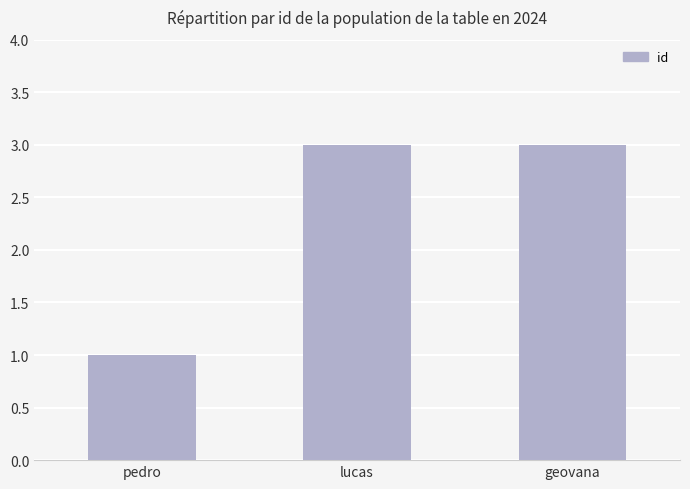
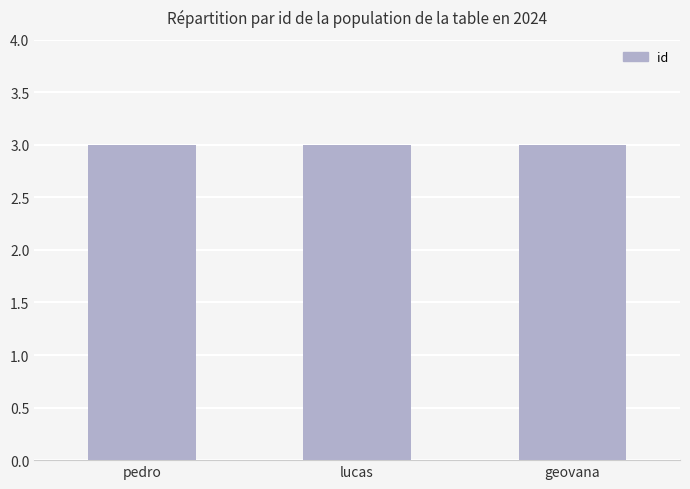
pedro: 1 -> 3
